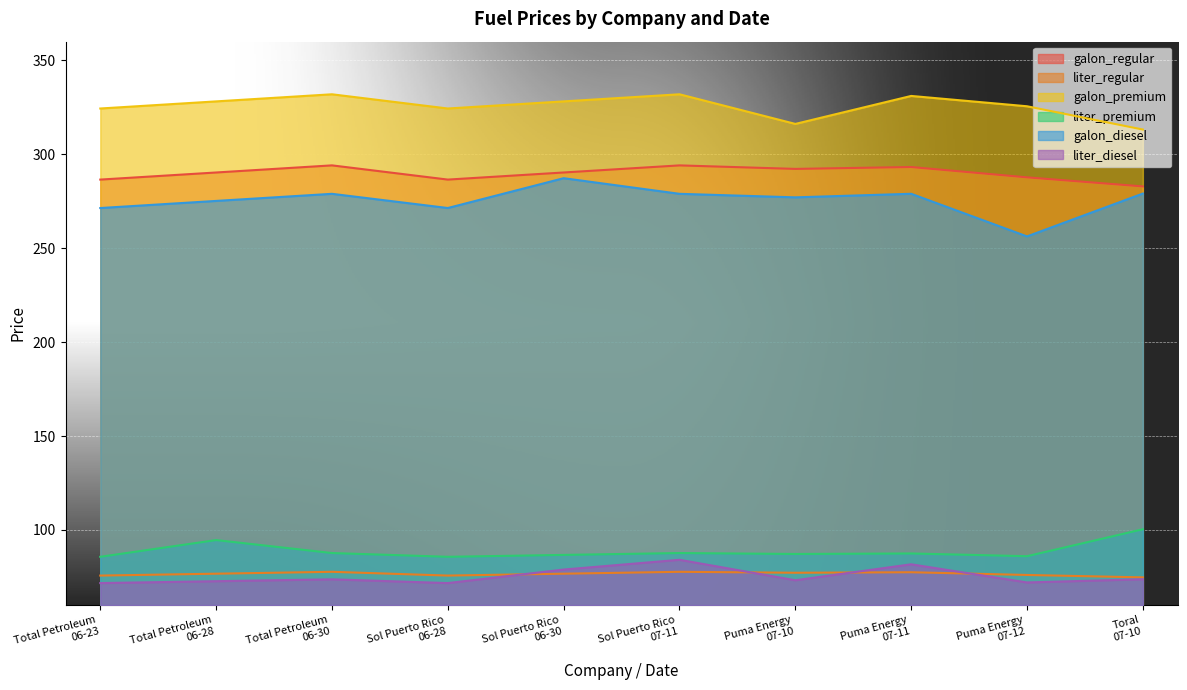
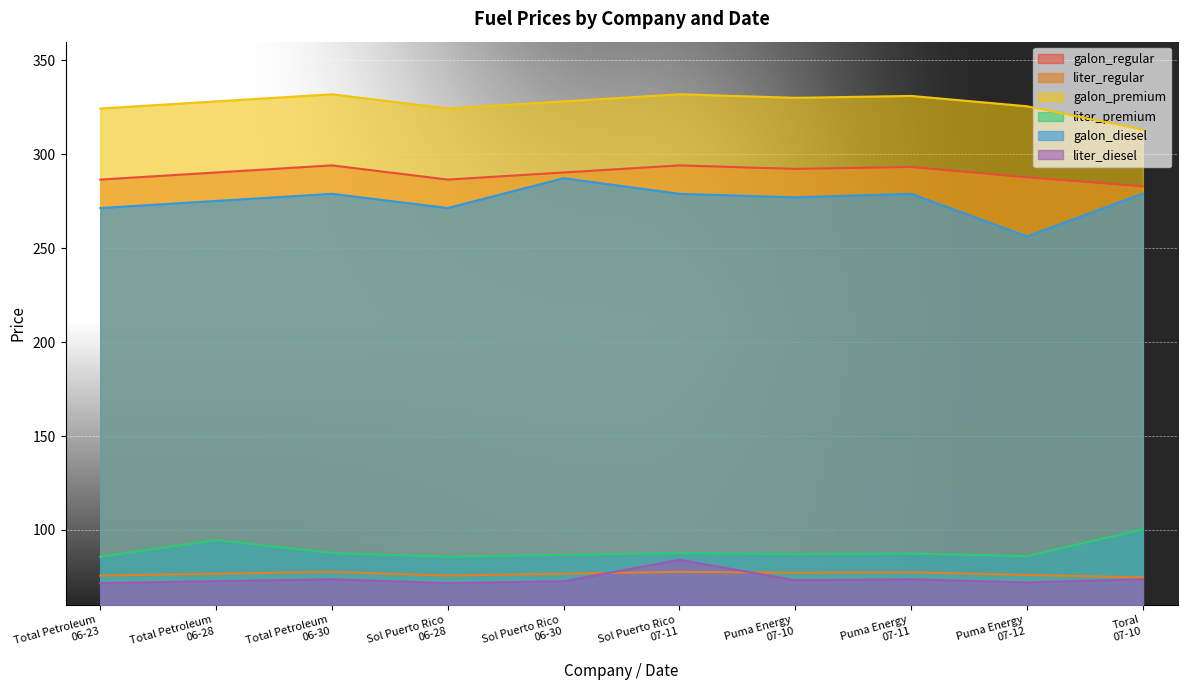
liter_diesel, Sol Puerto Rico 06-30: 79 -> 73
galon_premium, Puma Energy 07-10: 316 -> 330
liter_diesel, Puma Energy 07-11: 82 -> 74
